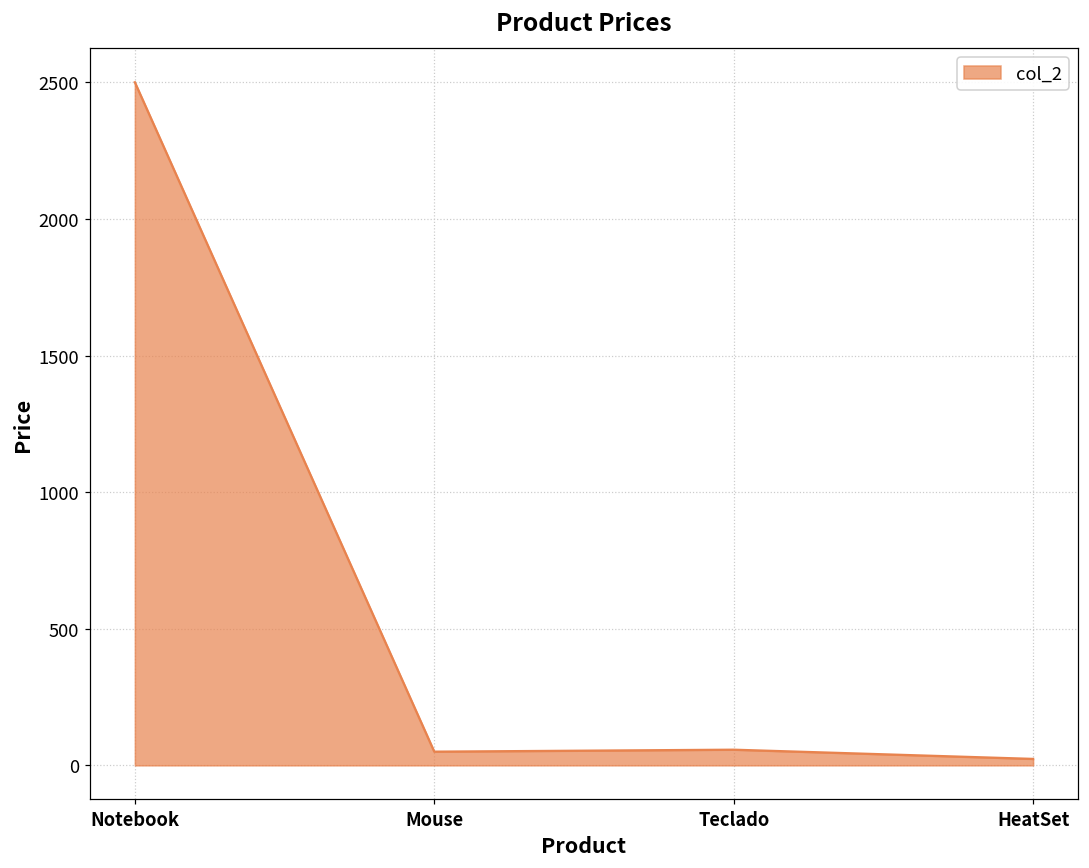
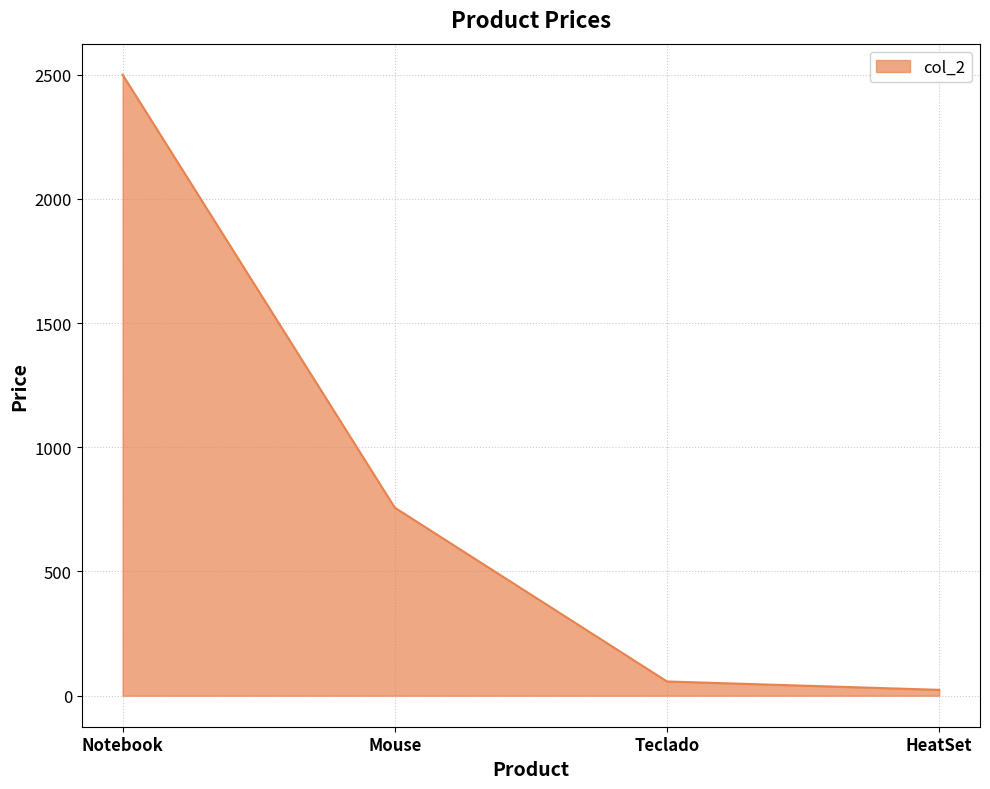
Mouse: 50 -> 760
